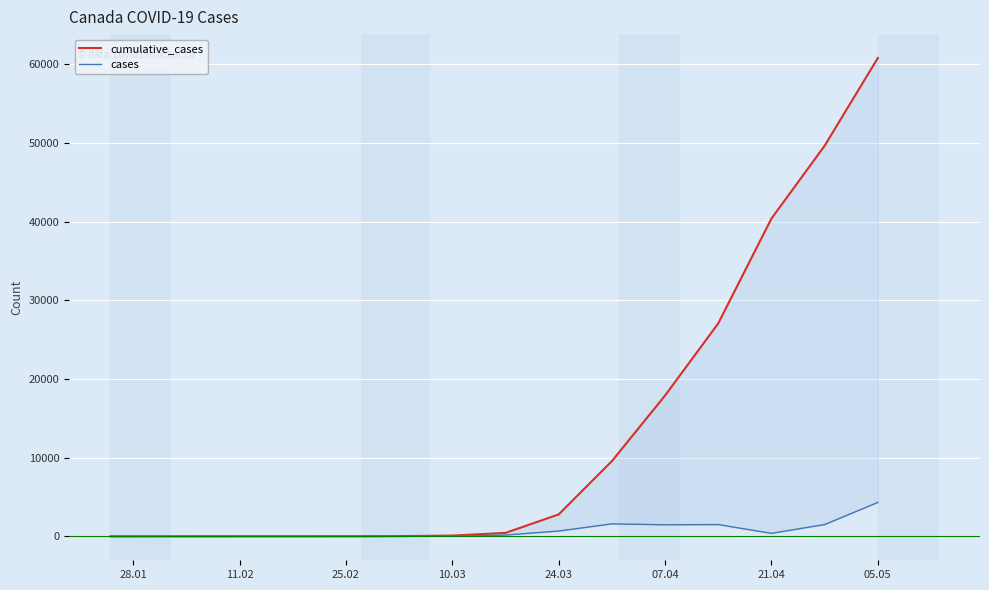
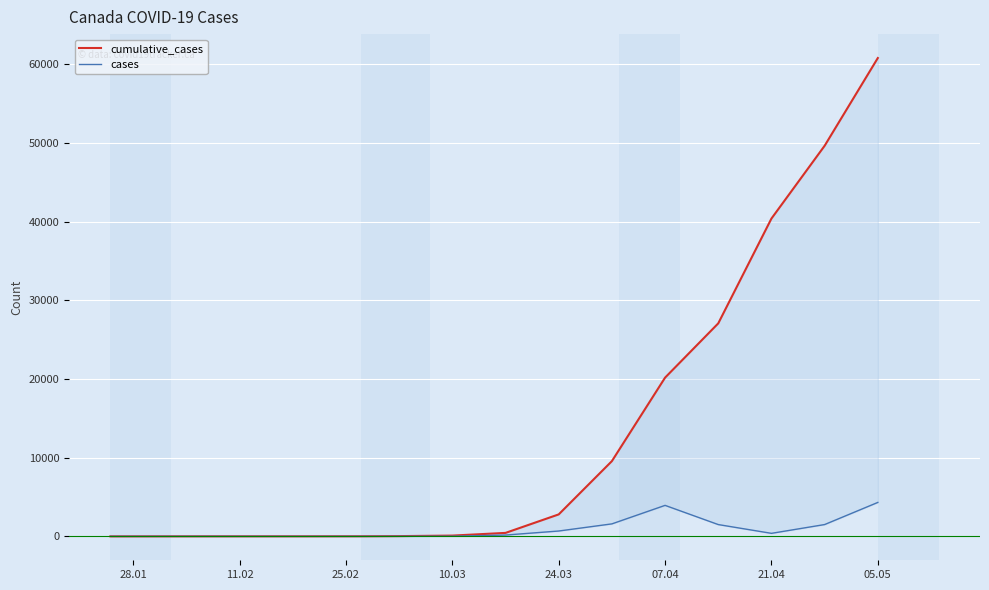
cumulative_cases, 07.04: 18000 -> 20000
cases, 07.04: 1000 -> 4000
